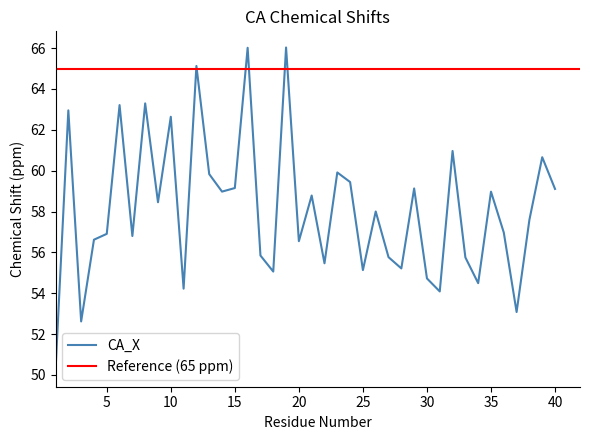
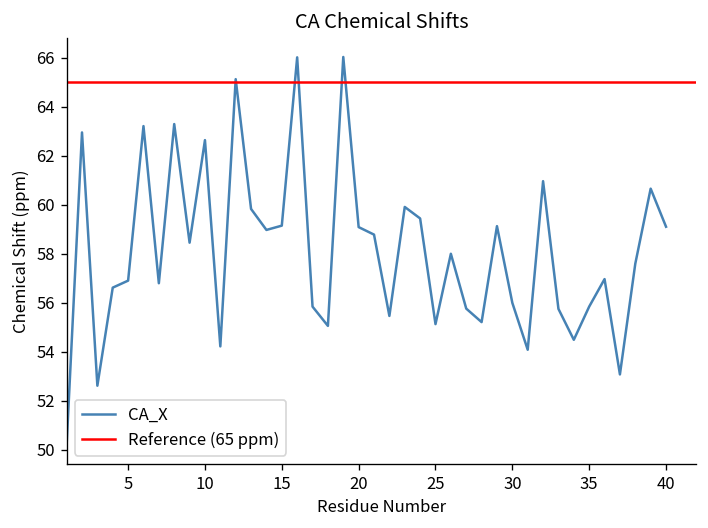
20: 56.5 -> 59.1
30: 54.7 -> 56.0
35: 59.0 -> 55.8
